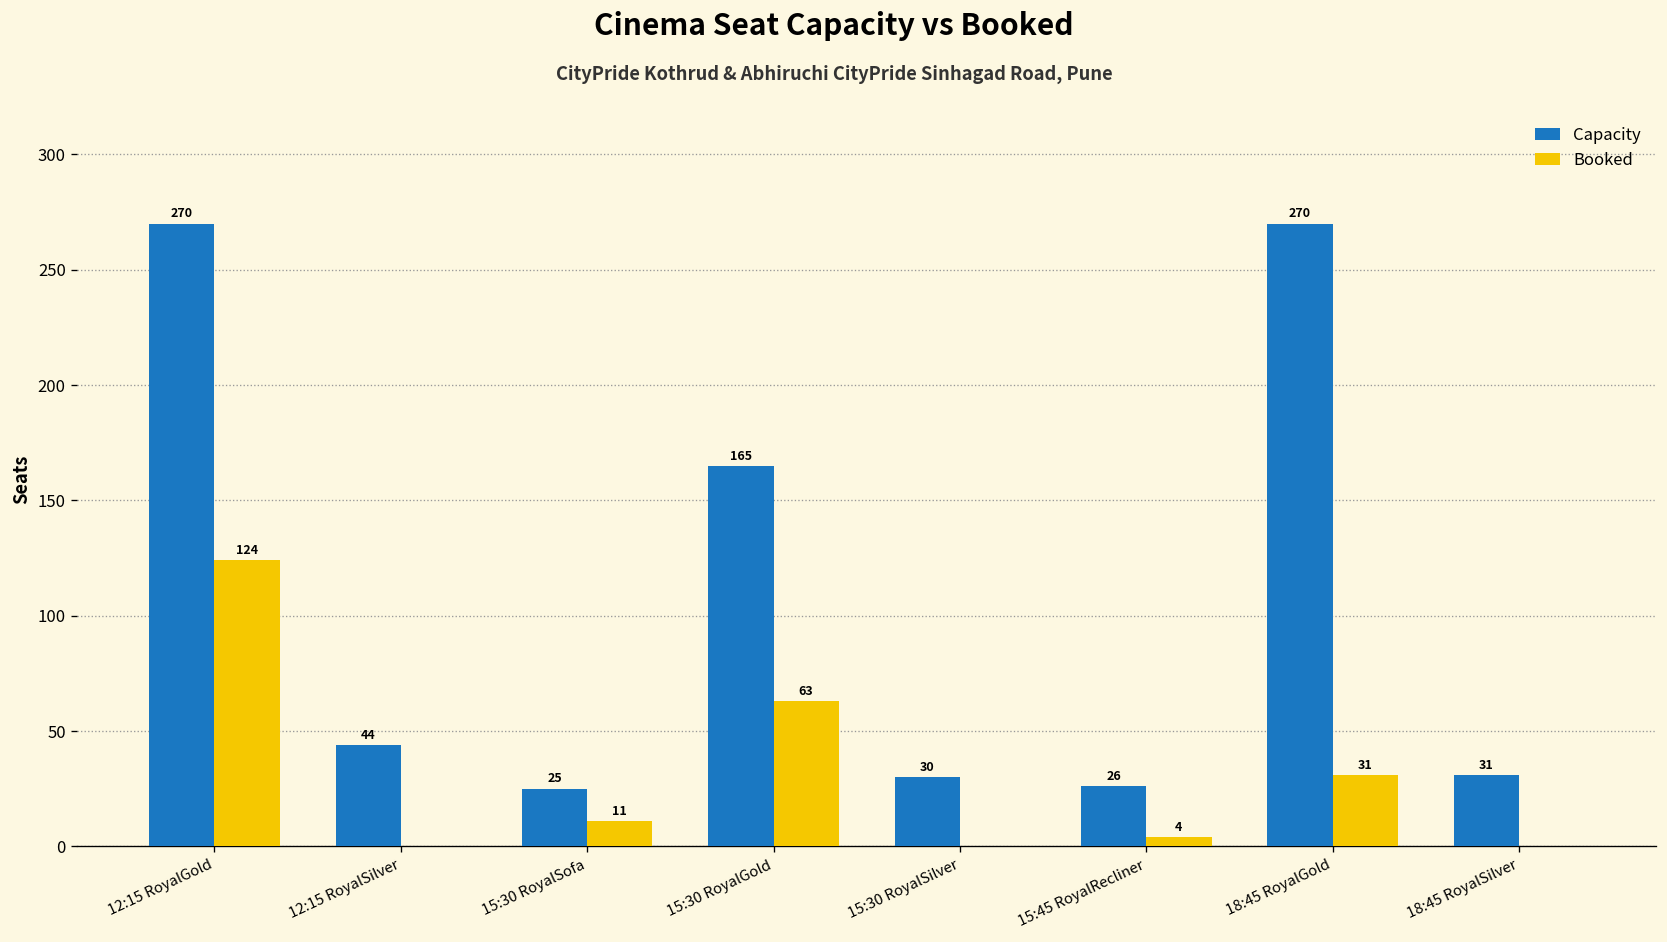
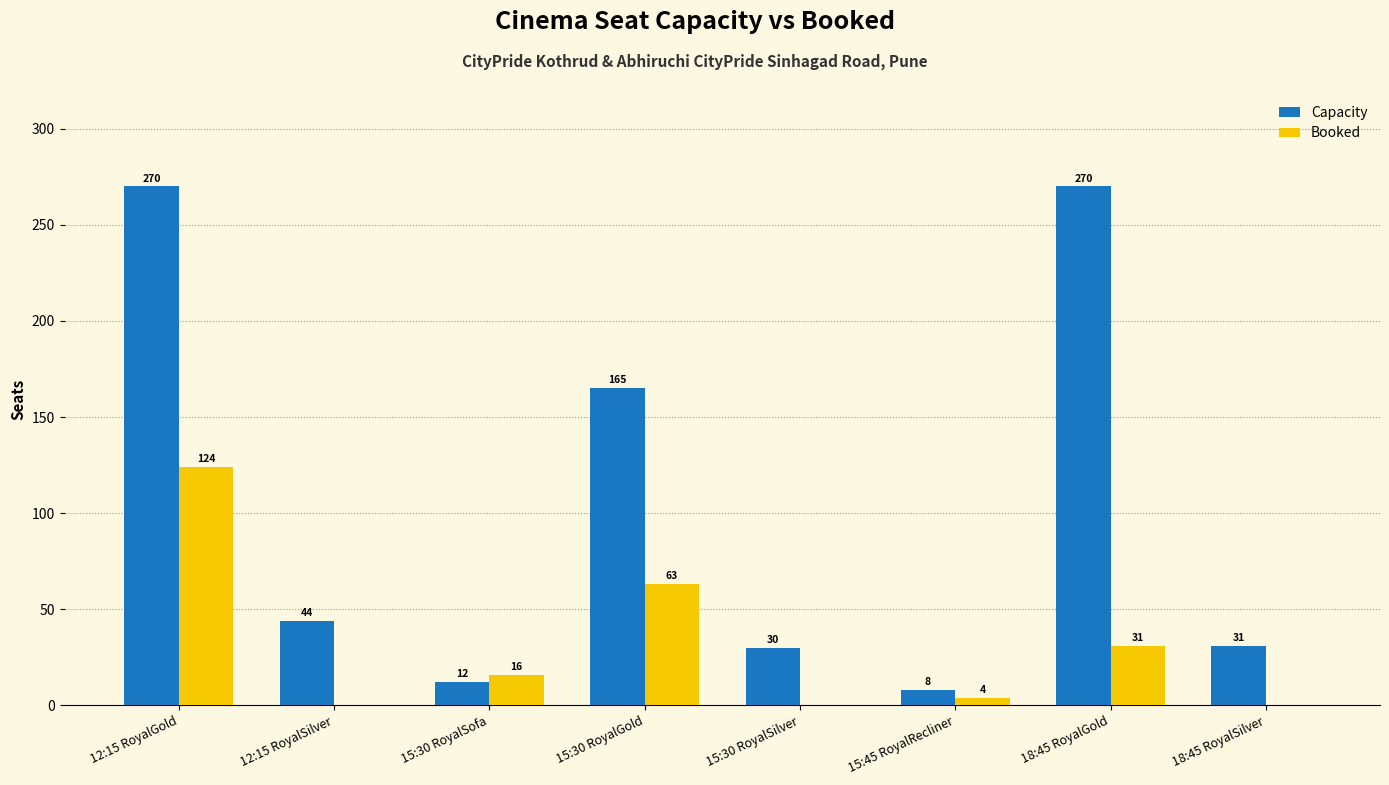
Capacity, 15:30 RoyalSofa: 25 -> 12
Booked, 15:30 RoyalSofa: 11 -> 16
Capacity, 15:45 RoyalRecliner: 26 -> 8
